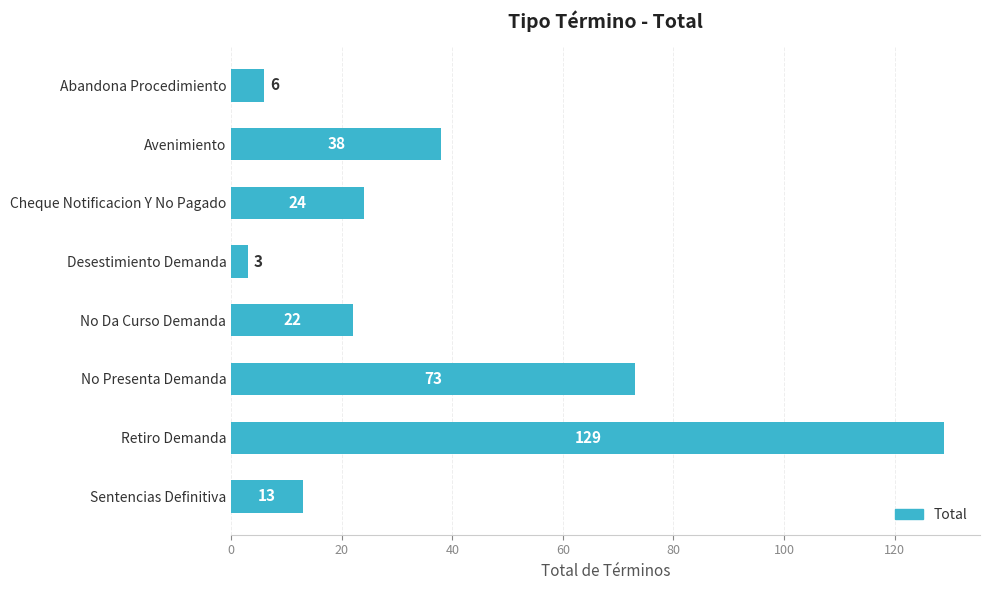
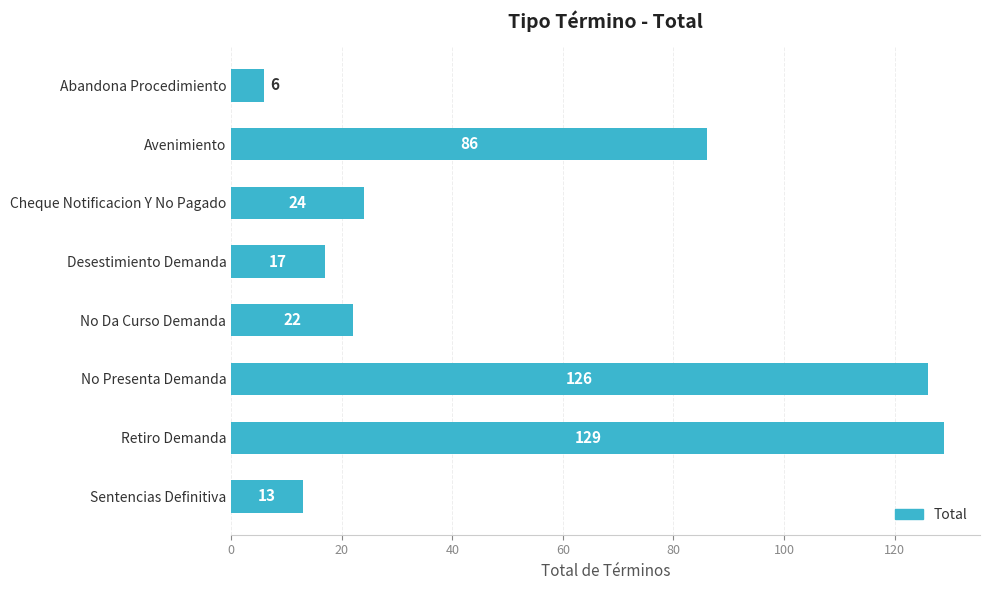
Avenimiento: 38 -> 86
Desestimiento Demanda: 3 -> 17
No Presenta Demanda: 73 -> 126
